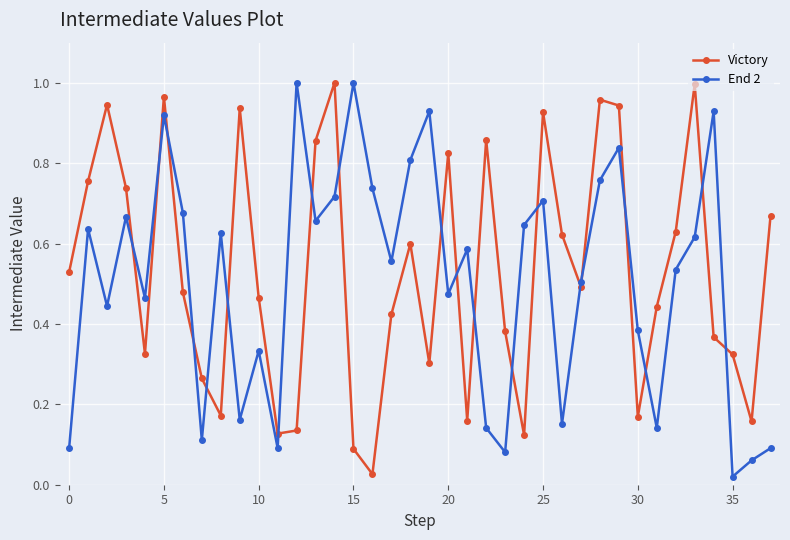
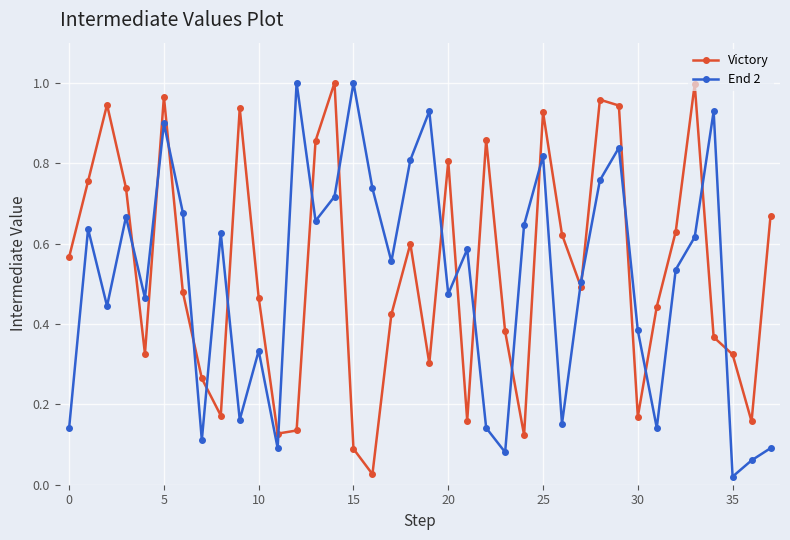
Victory, 0: 0.53 -> 0.57
End 2, 0: 0.09 -> 0.14
End 2, 5: 0.92 -> 0.90
Victory, 20: 0.82 -> 0.80
End 2, 25: 0.71 -> 0.82
